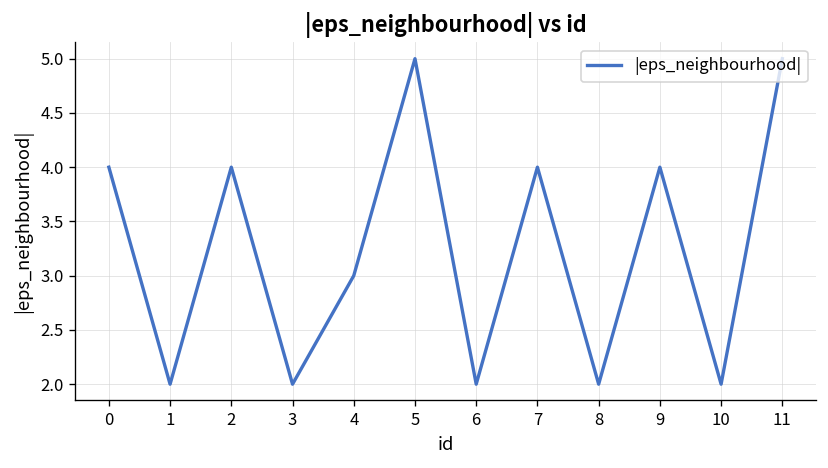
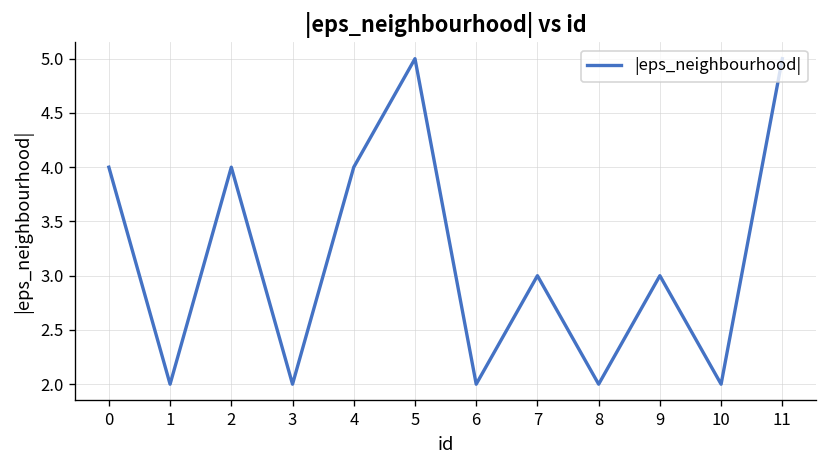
4: 3 -> 4
7: 4 -> 3
9: 4 -> 3
